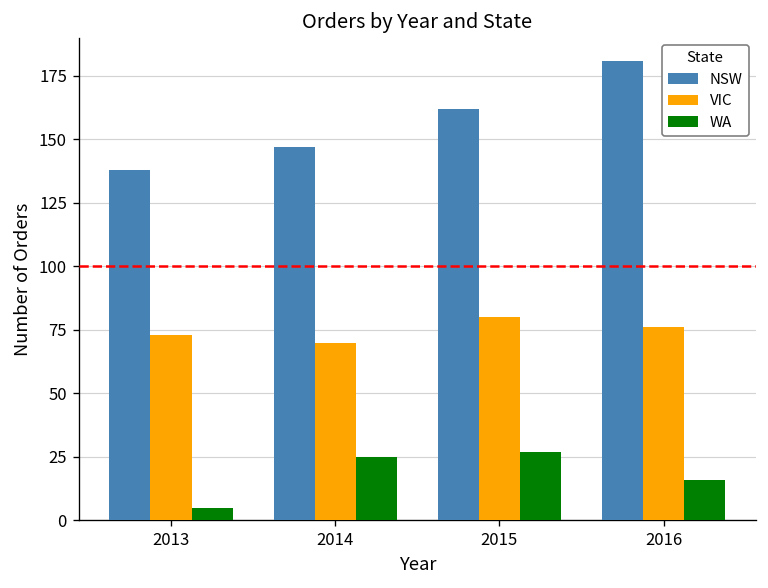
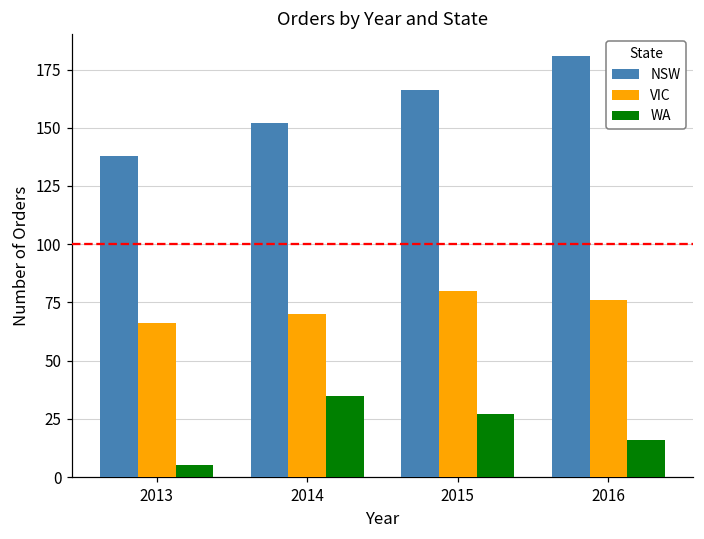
VIC, 2013: 73 -> 66
NSW, 2014: 147 -> 152
WA, 2014: 25 -> 35
NSW, 2015: 162 -> 166
